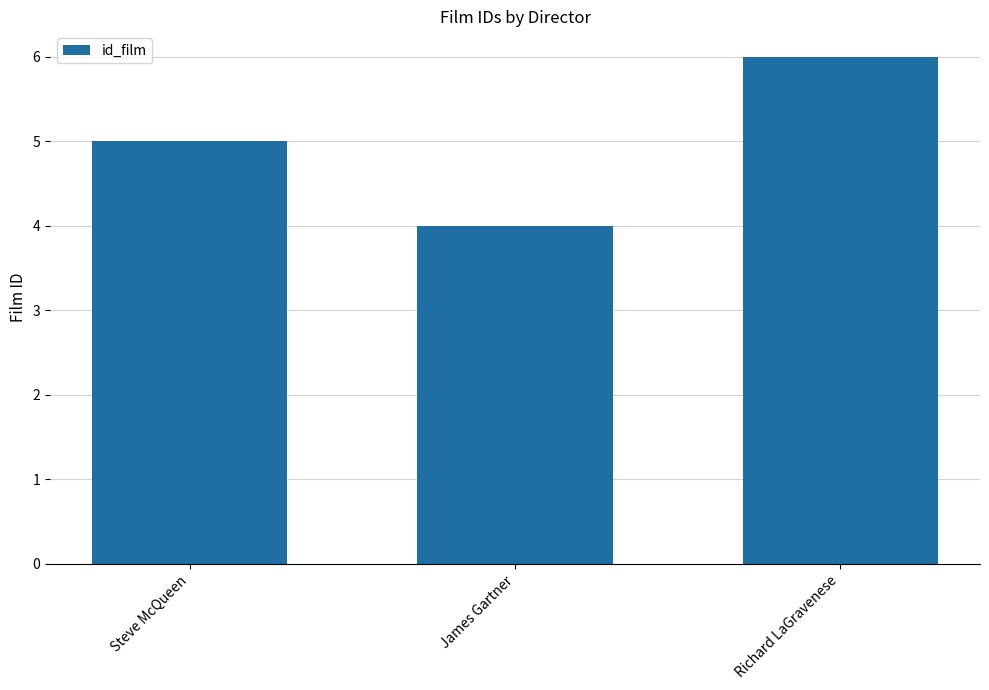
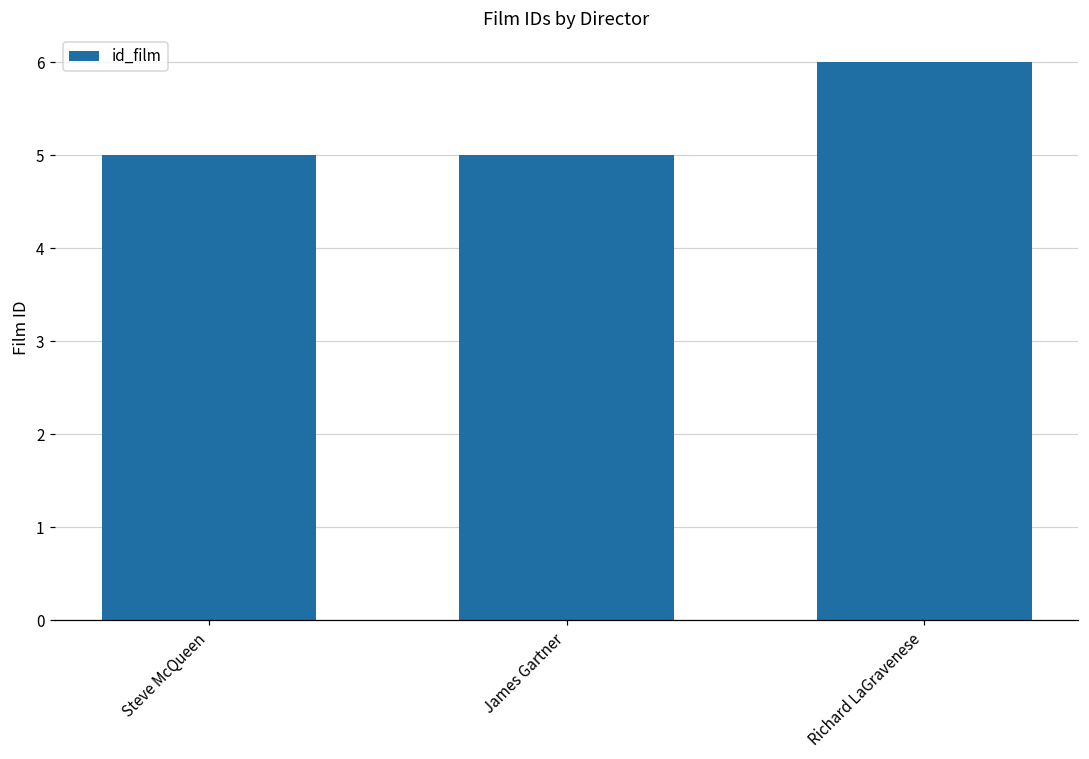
James Gartner: 4 -> 5
